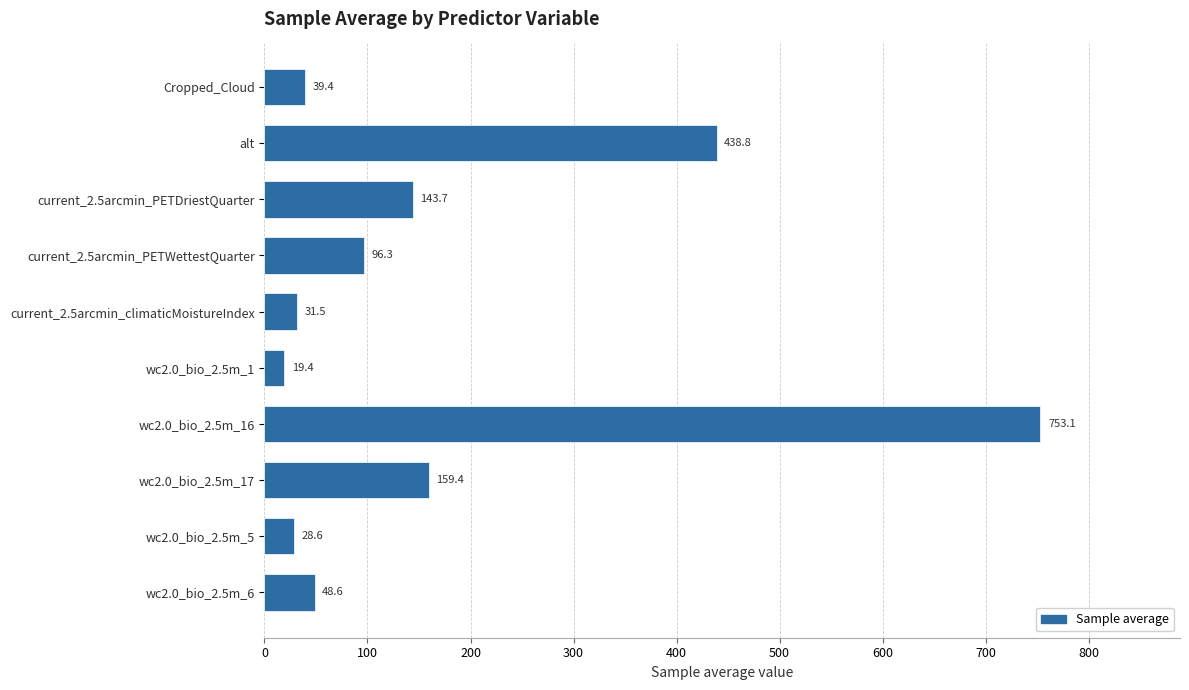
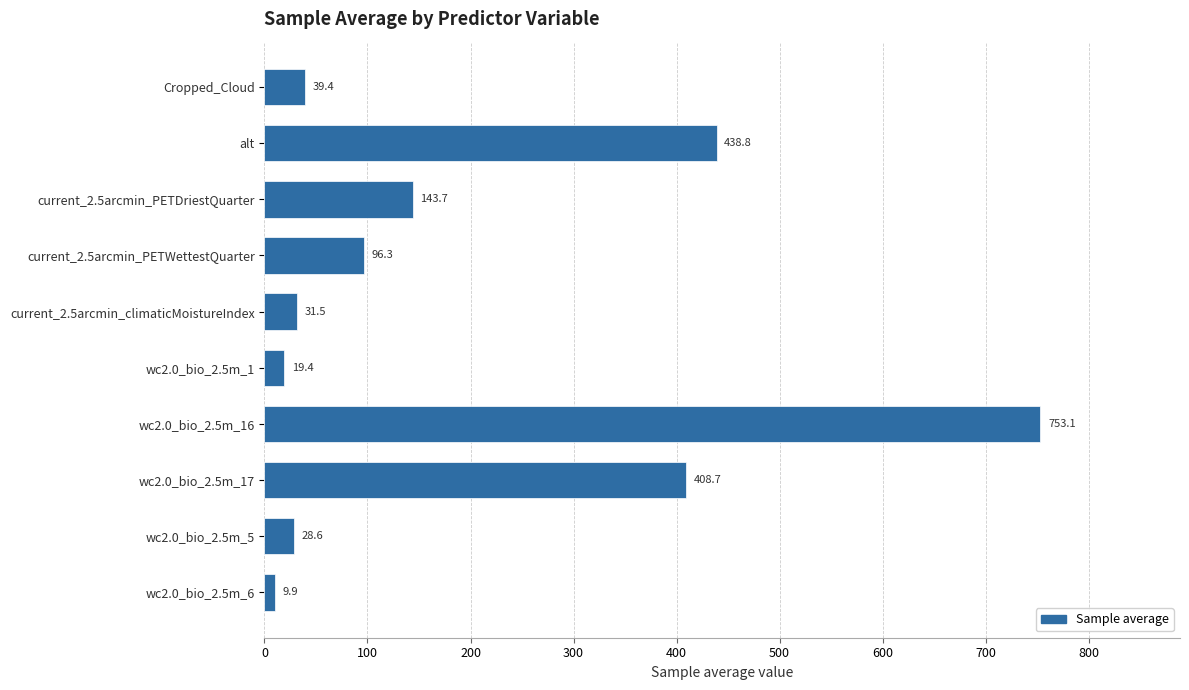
wc2.0_bio_2.5m_17: 159.4 -> 408.7
wc2.0_bio_2.5m_6: 48.6 -> 9.9
